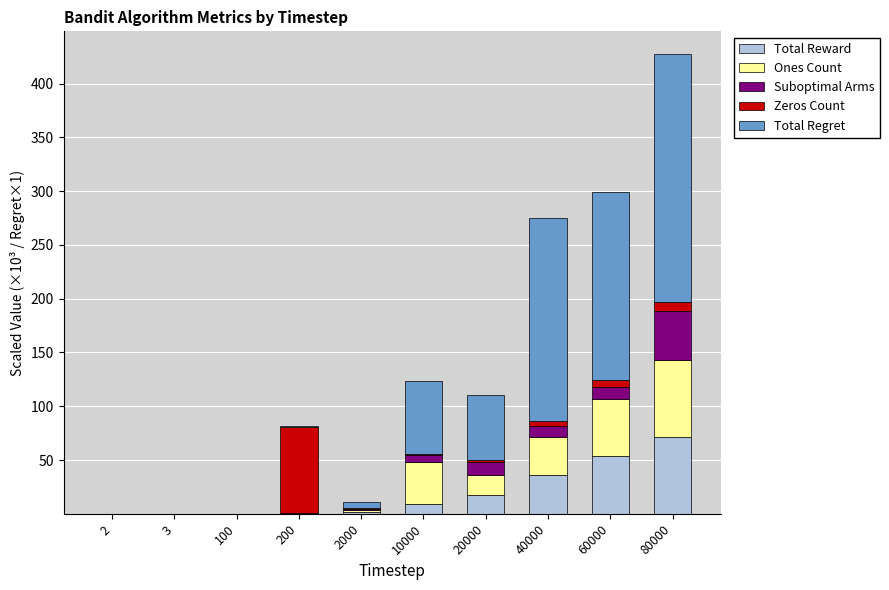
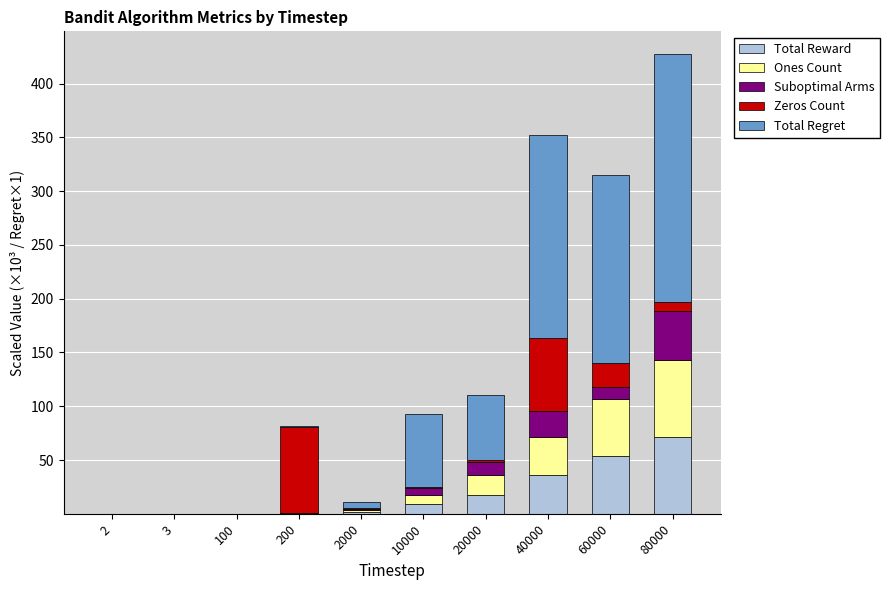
Ones Count, 10000: 39 -> 9
Suboptimal Arms, 40000: 10 -> 24
Zeros Count, 40000: 4 -> 68
Zeros Count, 60000: 6 -> 22
